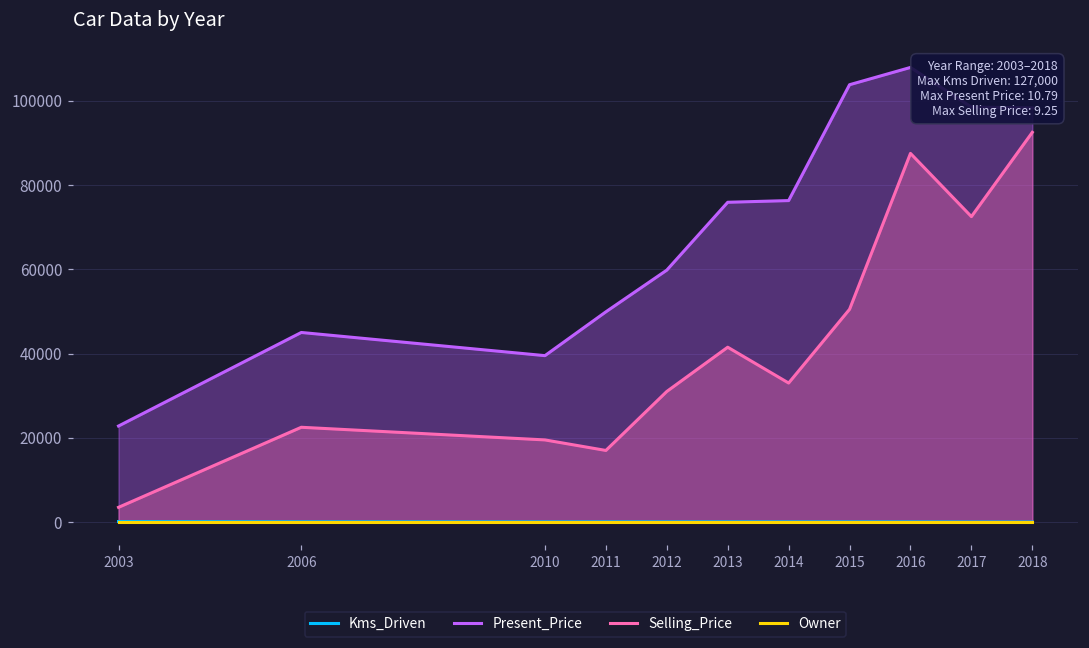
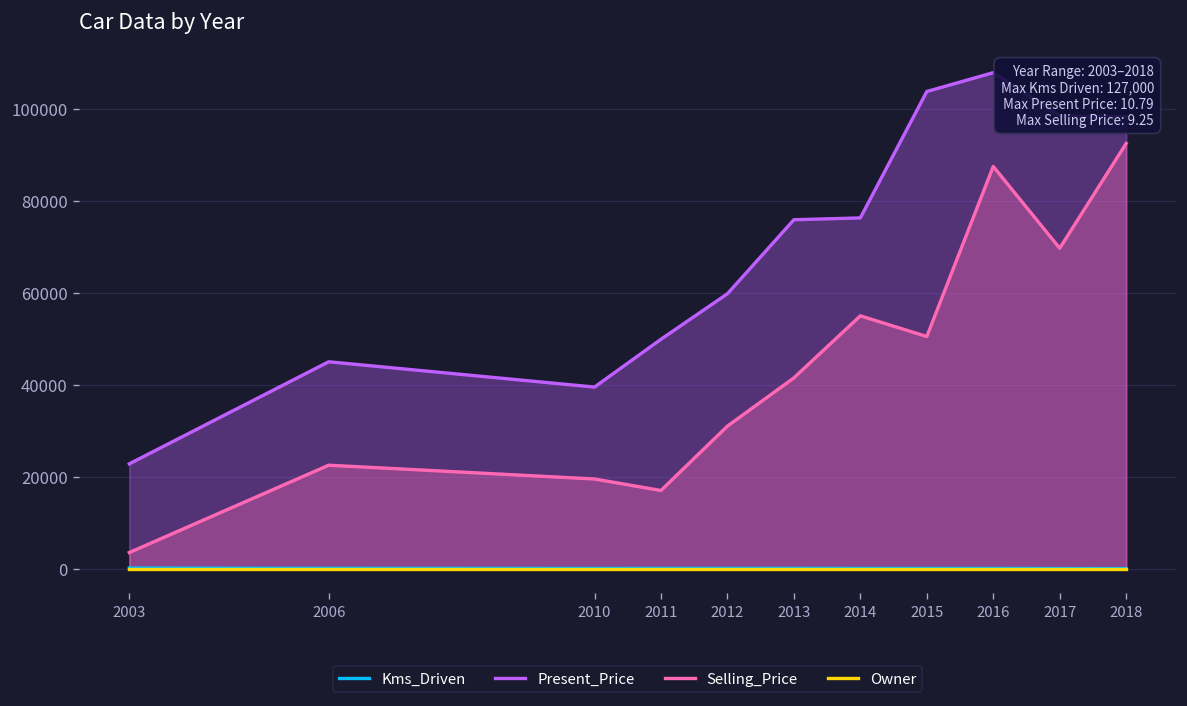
Selling_Price, 2014: 33000 -> 55000
Selling_Price, 2017: 73000 -> 70000
